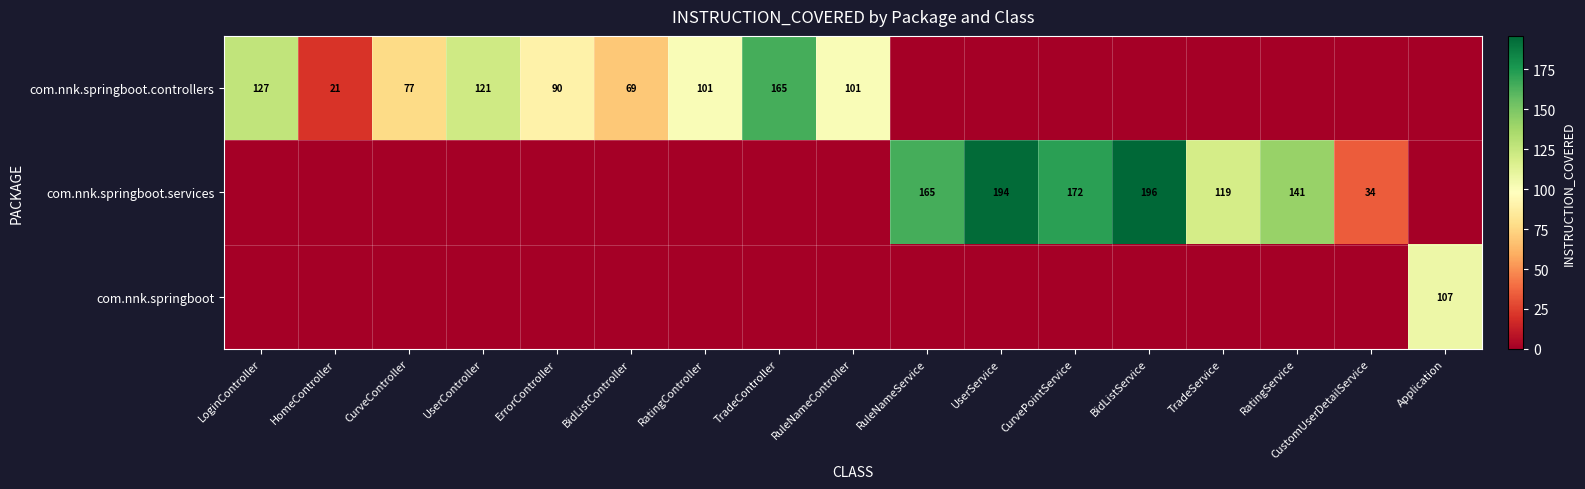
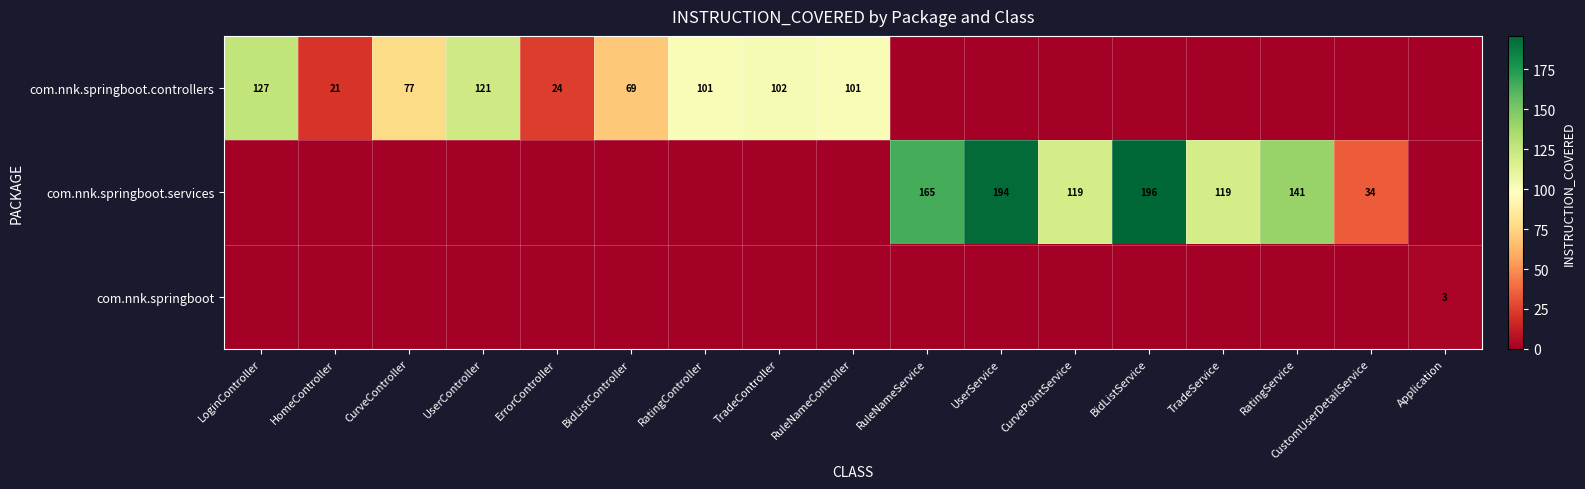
com.nnk.springboot.controllers, ErrorController: 90 -> 24
com.nnk.springboot.controllers, TradeController: 165 -> 102
com.nnk.springboot.services, CurvePointService: 172 -> 119
com.nnk.springboot, Application: 107 -> 3
